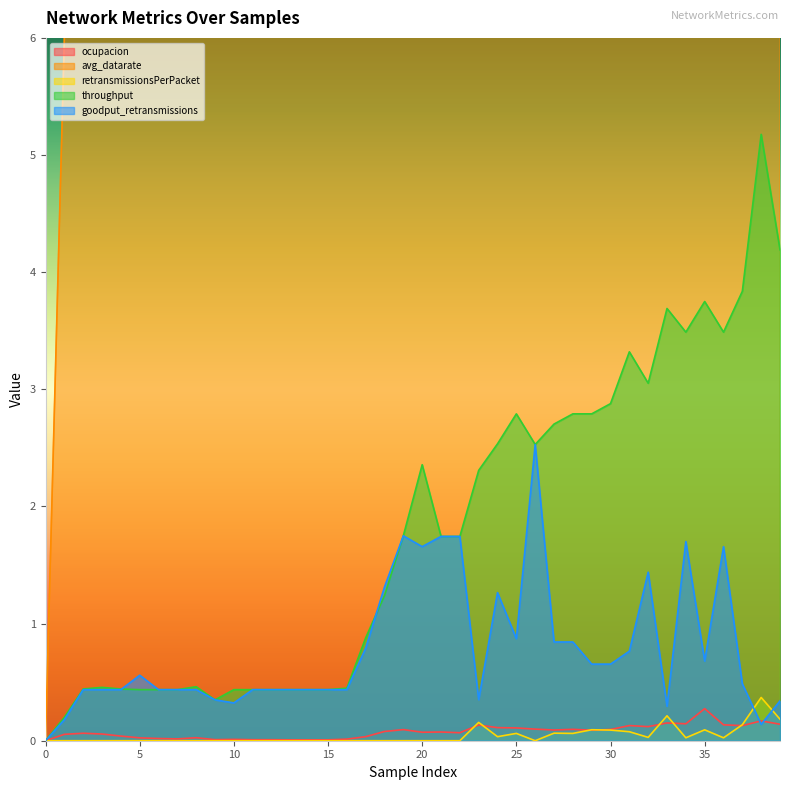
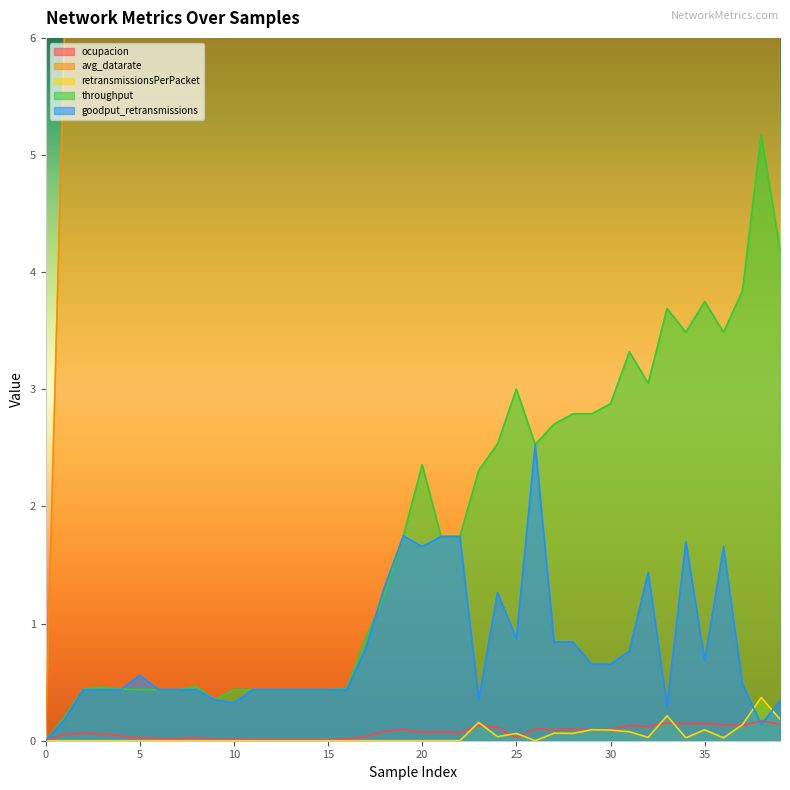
ocupacion, 25: 0.11 -> 0.02
throughput, 25: 2.79 -> 3.00
ocupacion, 35: 0.27 -> 0.15
